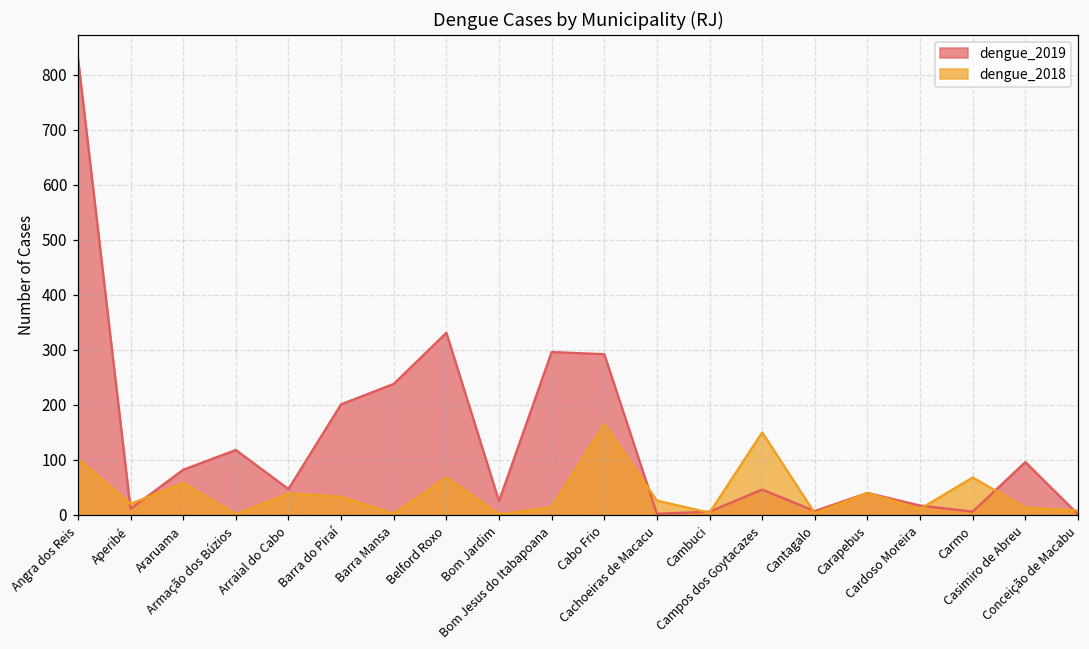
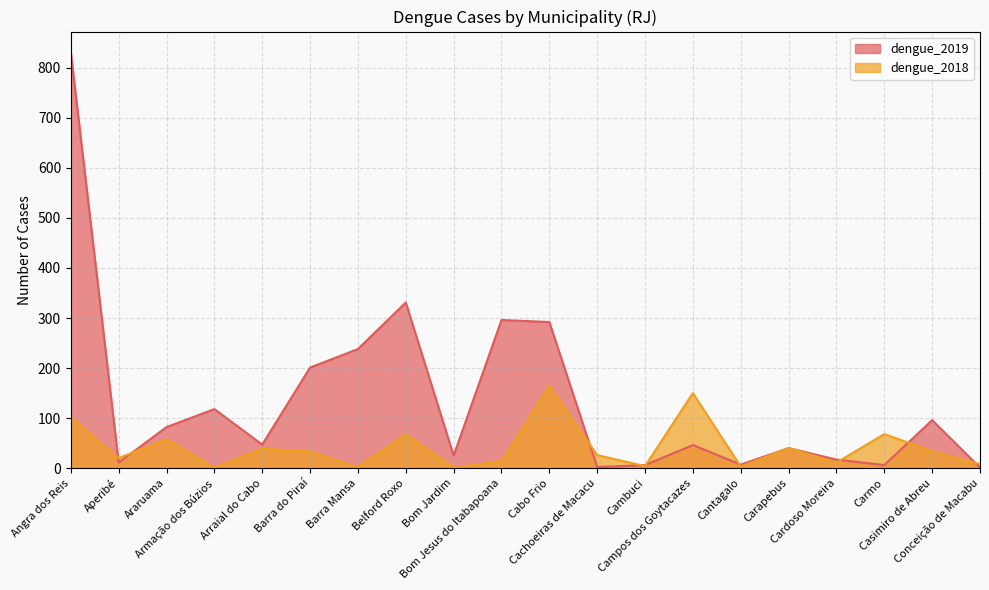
dengue_2018, Casimiro de Abreu: 10 -> 30
